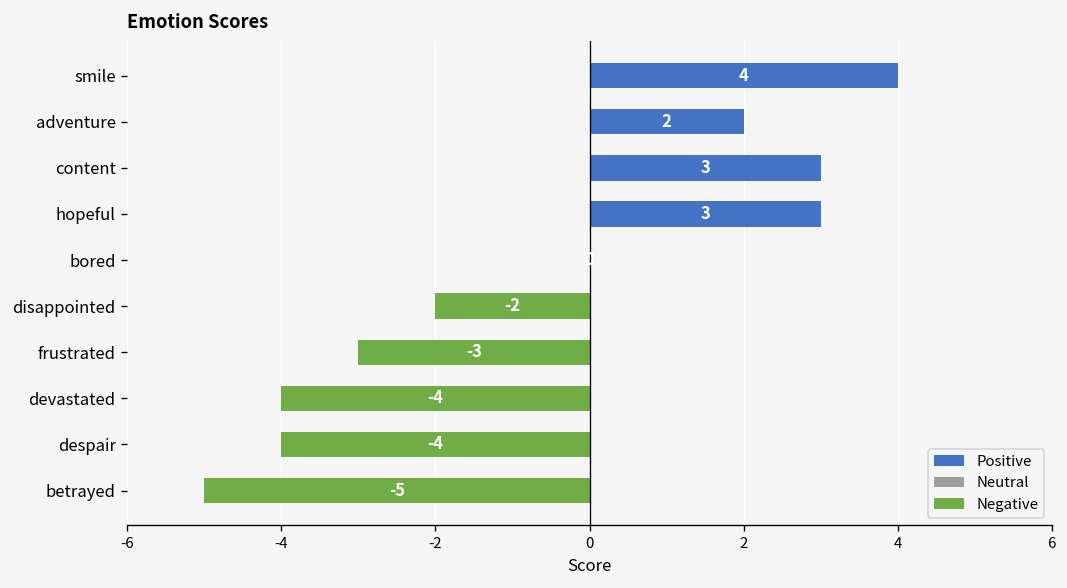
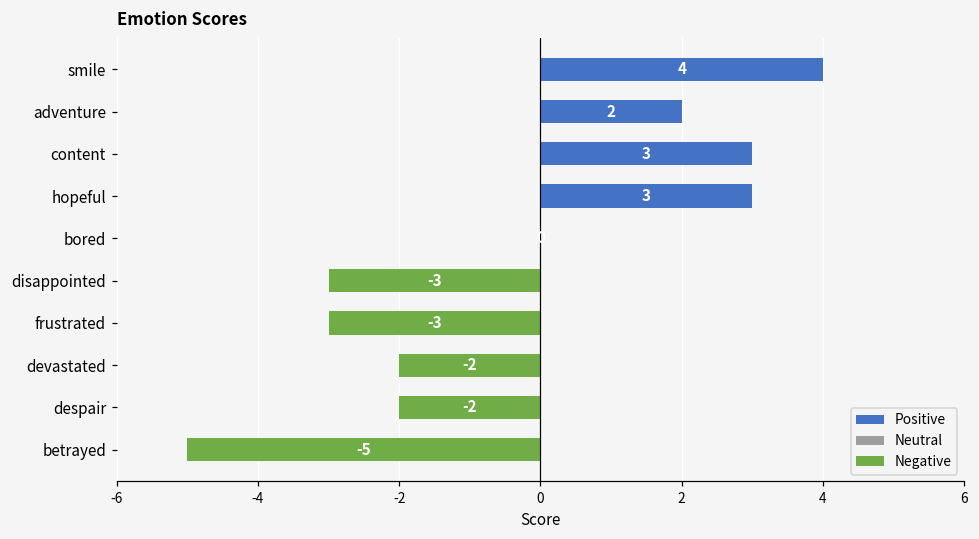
disappointed: -2 -> -3
devastated: -4 -> -2
despair: -4 -> -2
